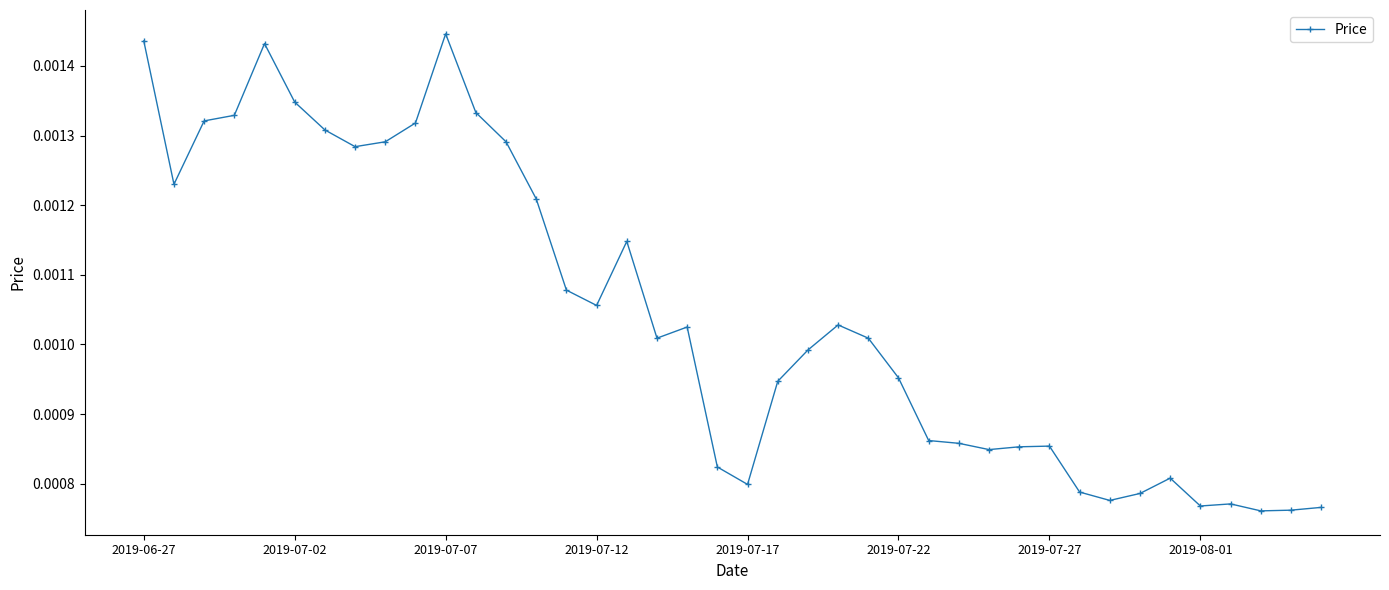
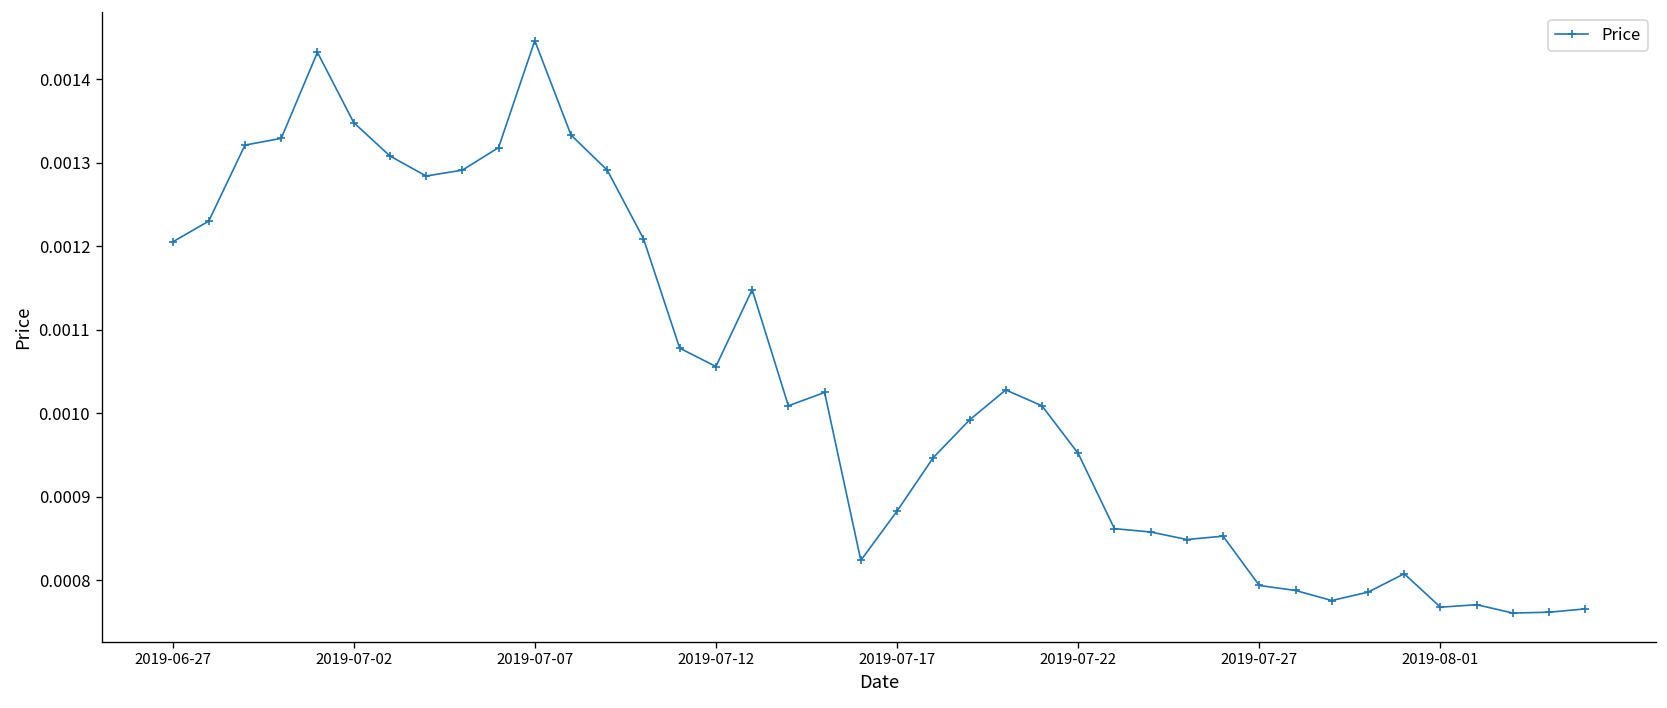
2019-06-27: 0.00144 -> 0.00121
2019-07-17: 0.00080 -> 0.00088
2019-07-27: 0.00085 -> 0.00079
